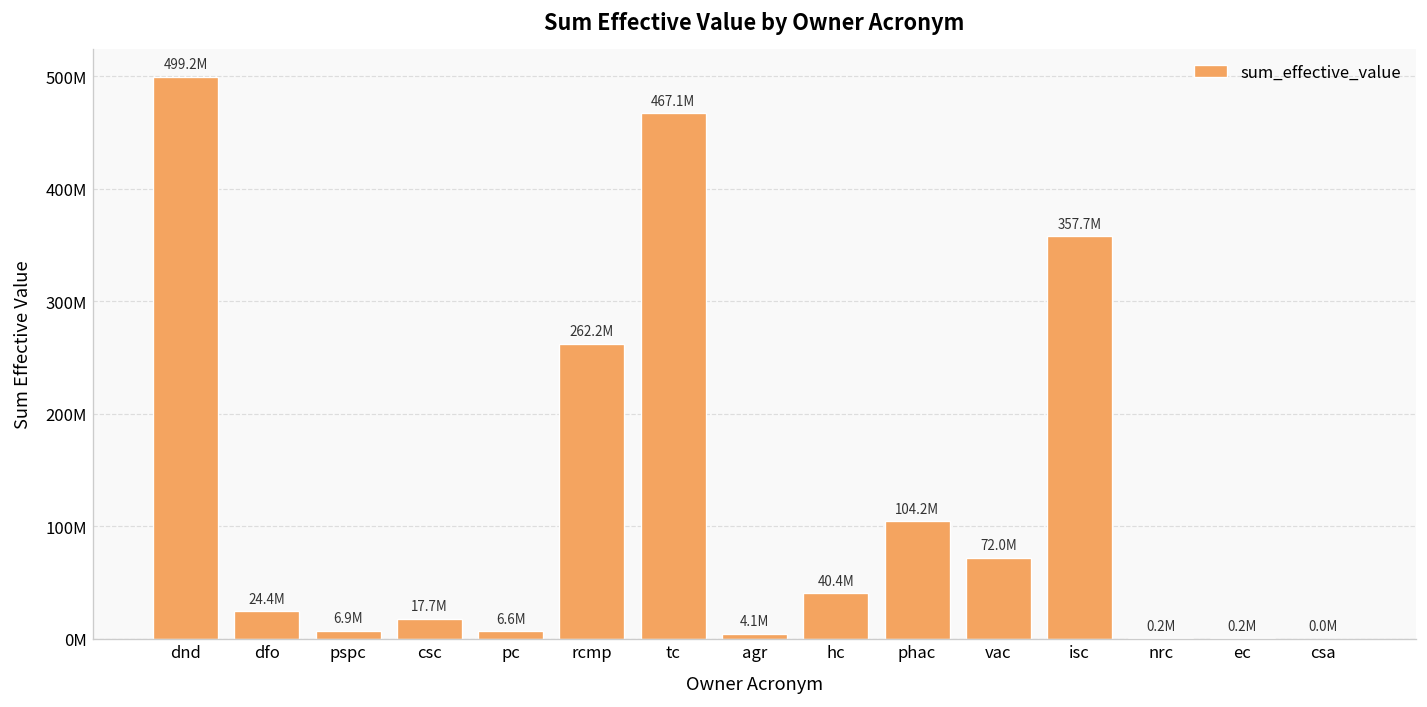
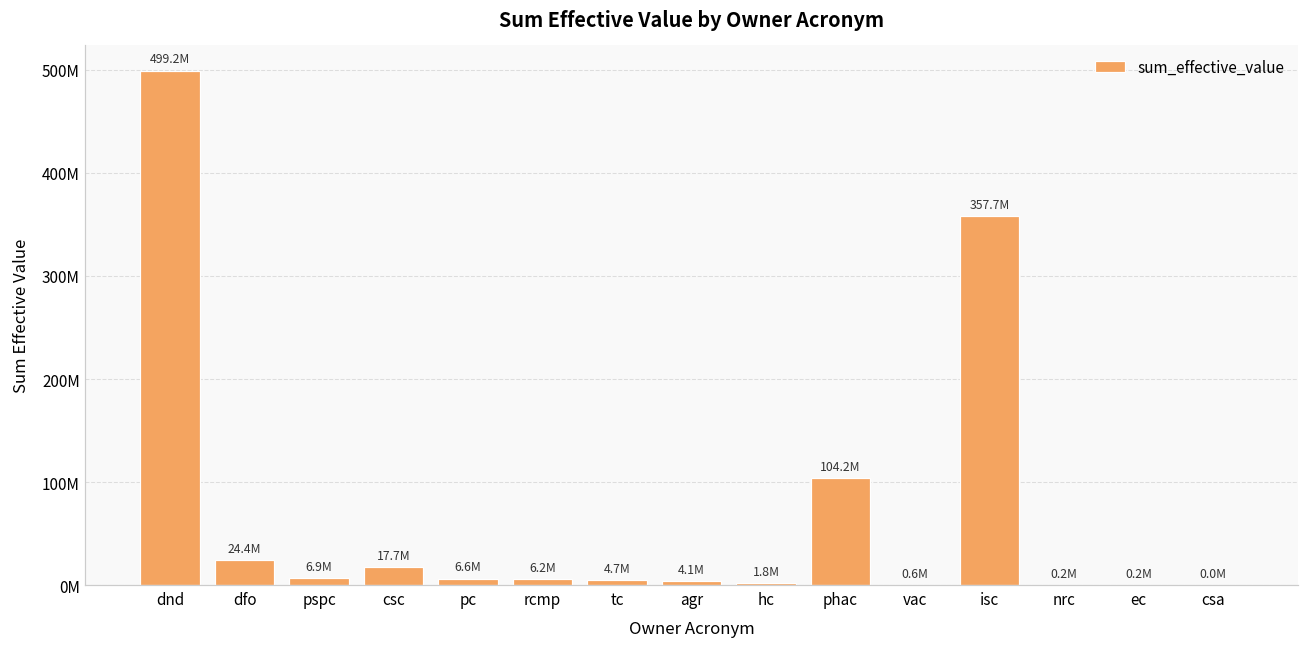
rcmp: 262.2M -> 6.2M
tc: 467.1M -> 4.7M
hc: 40.4M -> 1.8M
vac: 72.0M -> 0.6M
